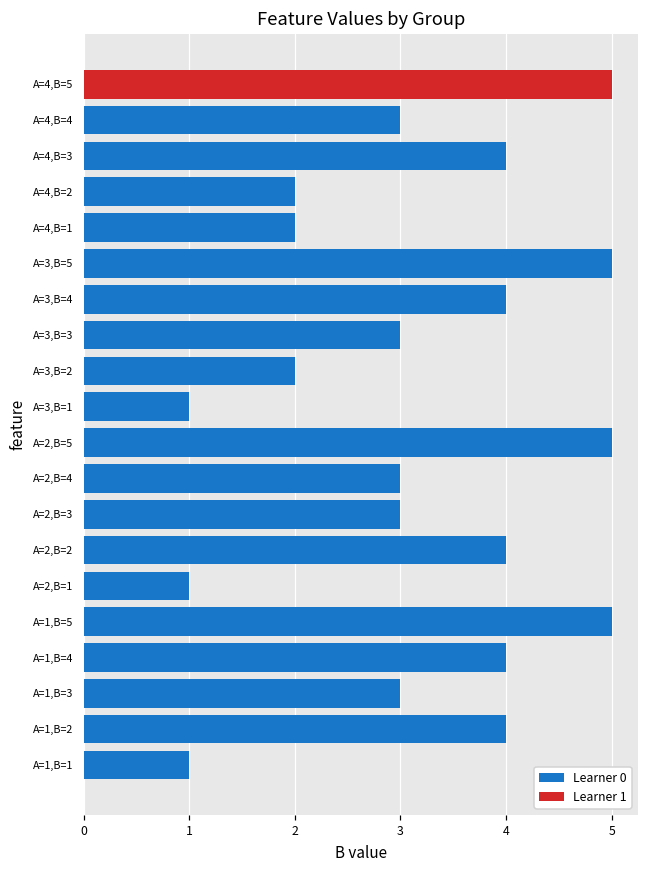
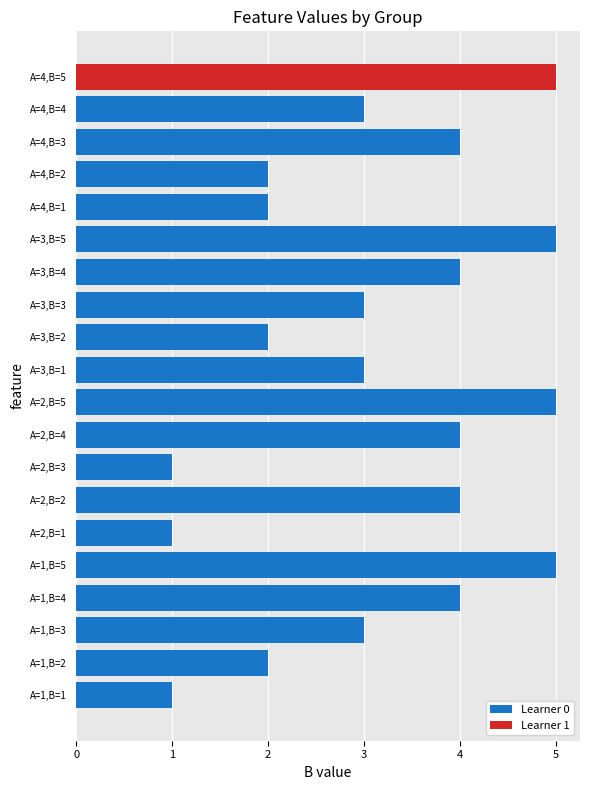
Learner 0, A=3,B=1: 1 -> 3
Learner 0, A=2,B=4: 3 -> 4
Learner 0, A=2,B=3: 3 -> 1
Learner 0, A=1,B=2: 4 -> 2
